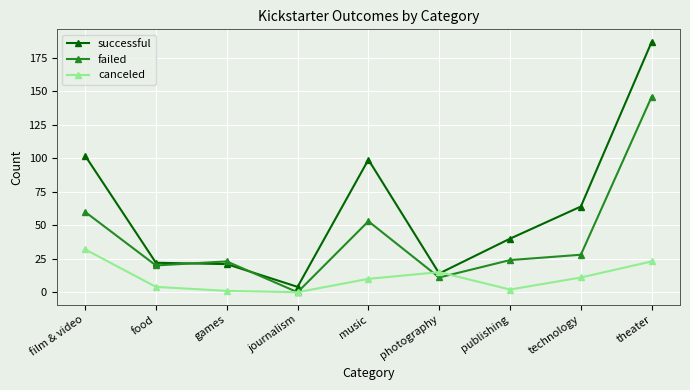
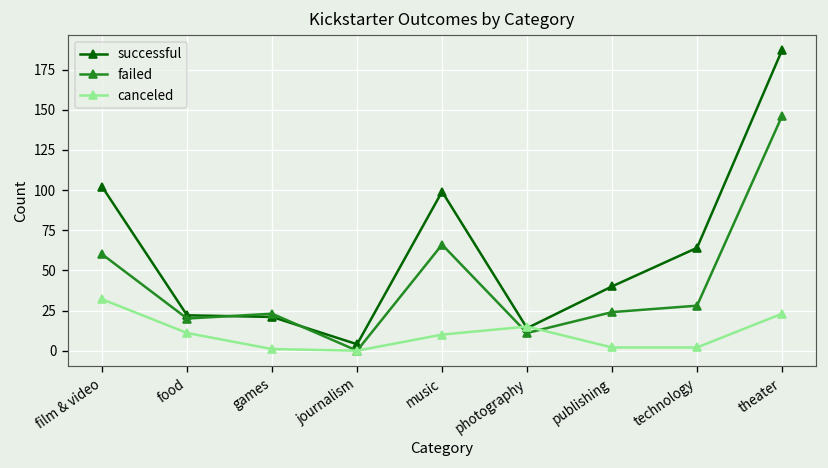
canceled, food: 4 -> 11
failed, music: 53 -> 66
canceled, technology: 11 -> 2
